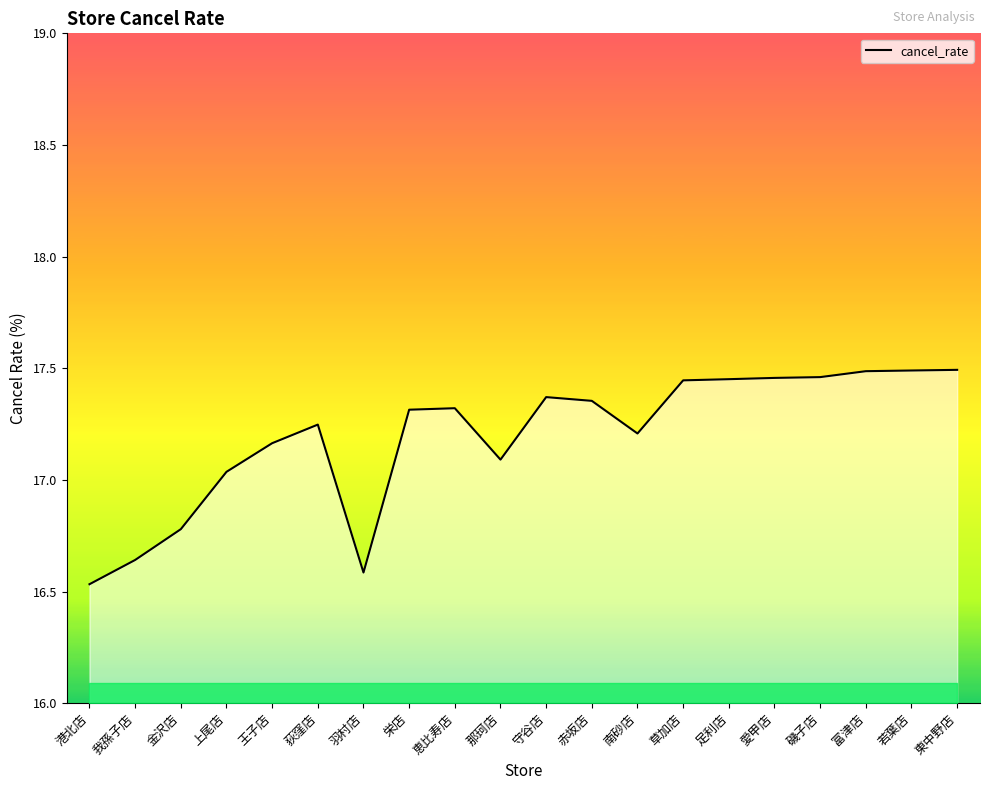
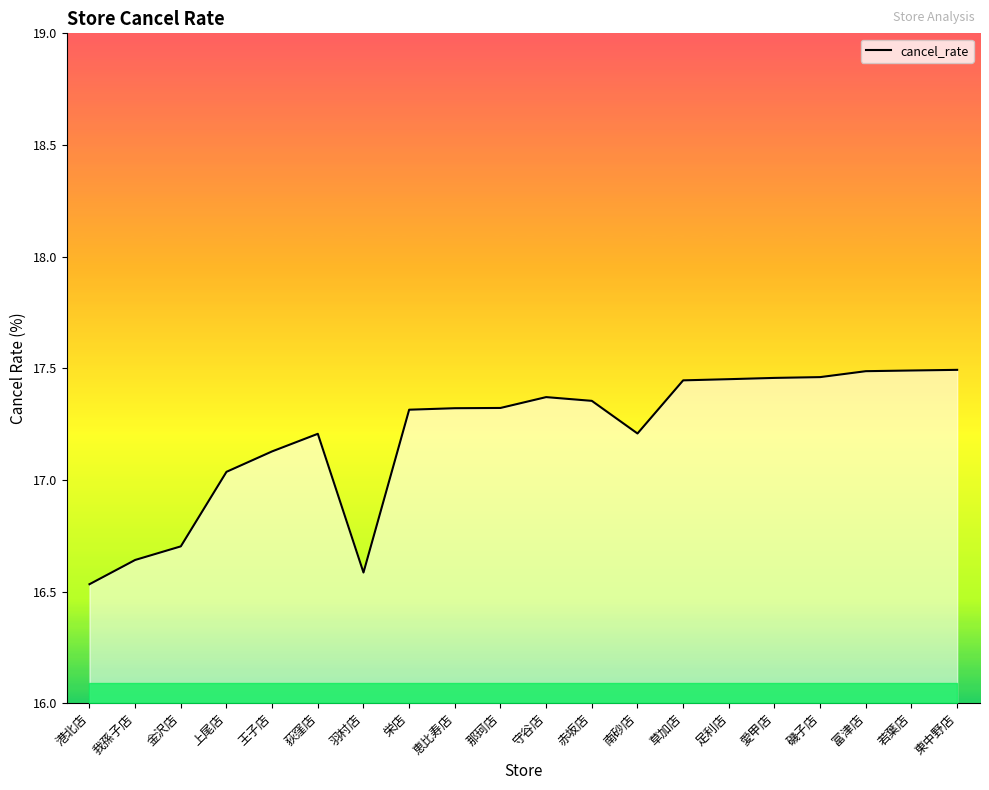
cancel_rate, 金沢店: 16.78 -> 16.70
cancel_rate, 王子店: 17.16 -> 17.13
cancel_rate, 荻窪店: 17.25 -> 17.21
cancel_rate, 那珂店: 17.09 -> 17.32
